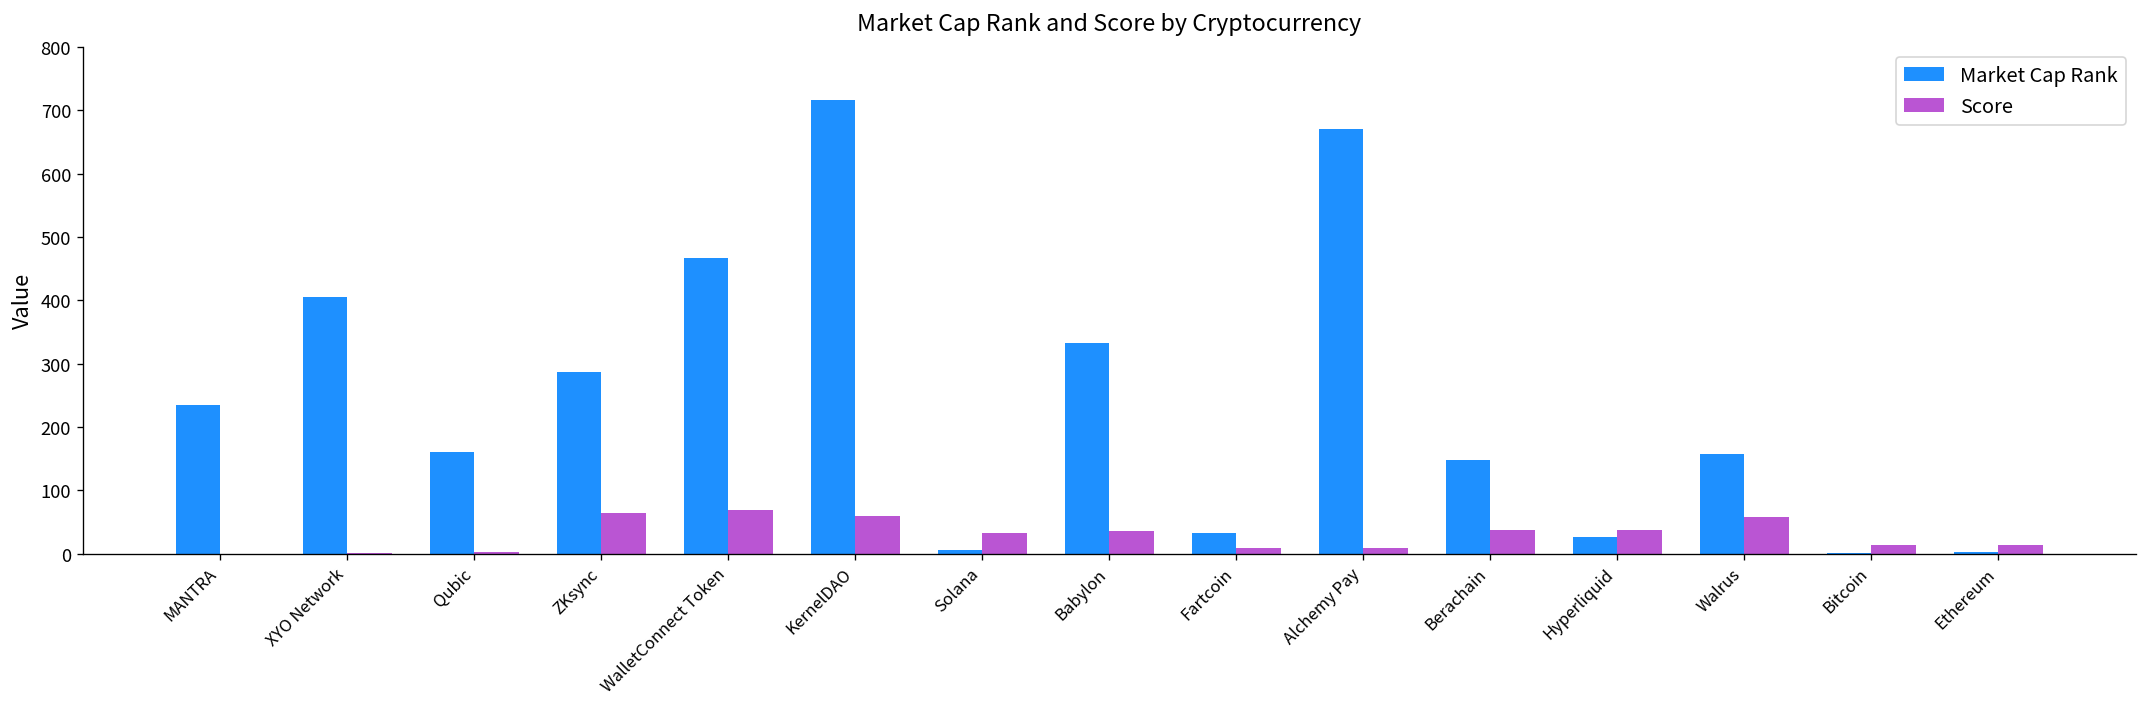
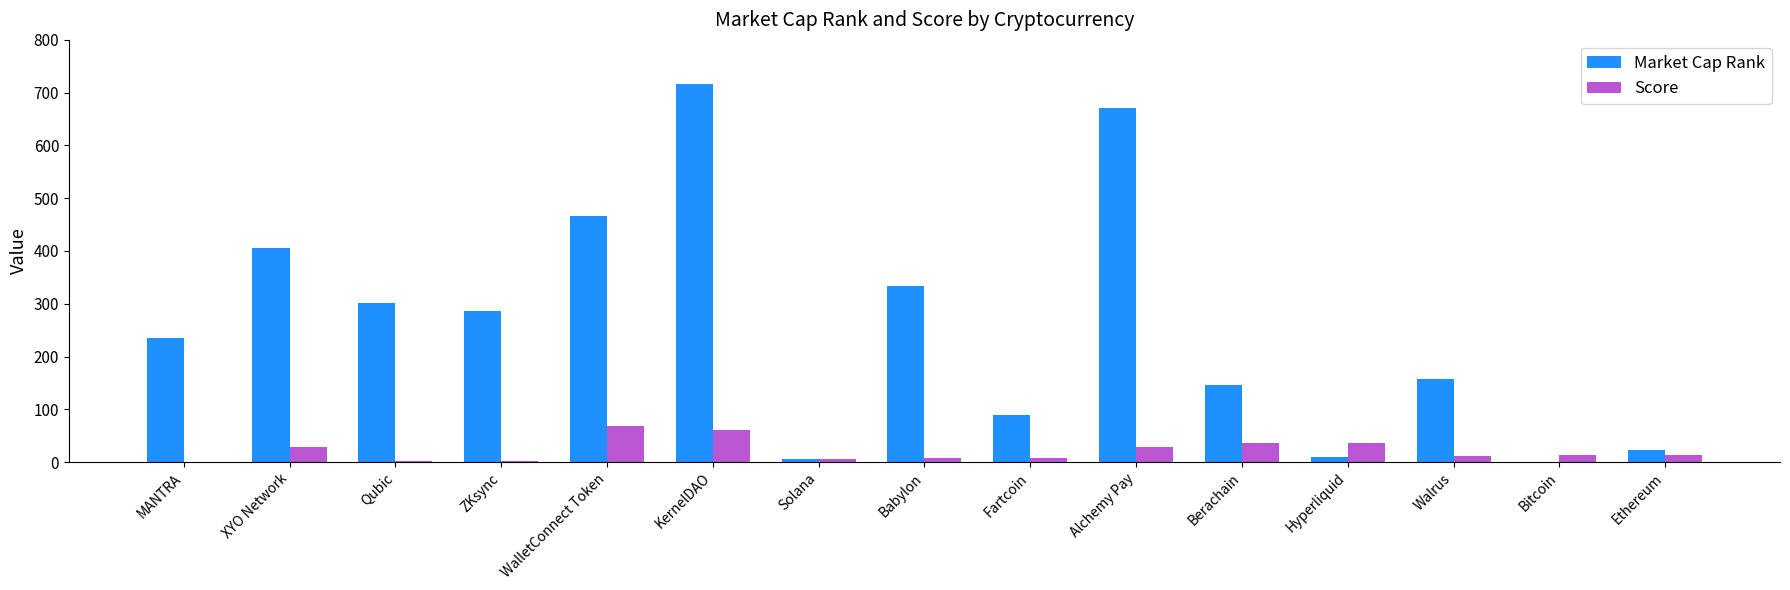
Score, XYO Network: 0 -> 30
Market Cap Rank, Qubic: 160 -> 300
Score, ZKsync: 60 -> 0
Score, Solana: 30 -> 10
Score, Babylon: 40 -> 10
Market Cap Rank, Fartcoin: 30 -> 90
Score, Alchemy Pay: 10 -> 30
Market Cap Rank, Hyperliquid: 30 -> 10
Score, Walrus: 60 -> 10
Market Cap Rank, Ethereum: 0 -> 20
